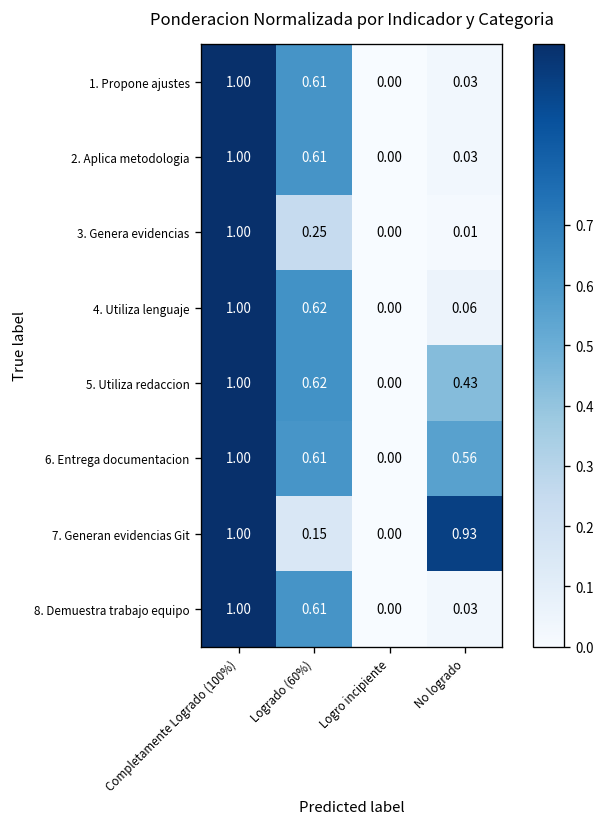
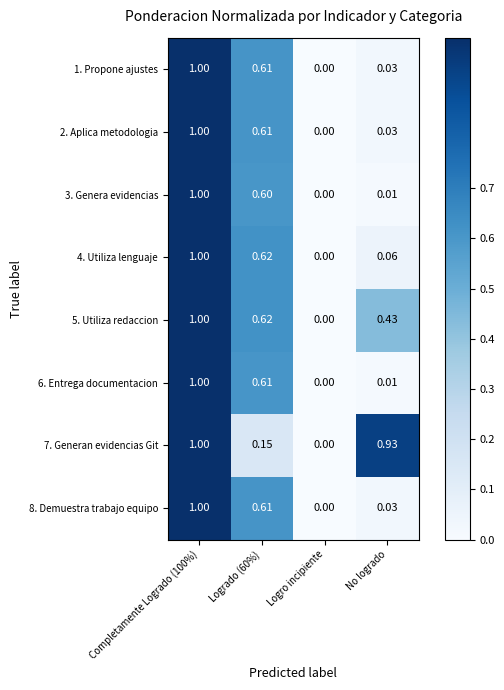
3. Genera evidencias, Logrado (60%): 0.25 -> 0.60
6. Entrega documentacion, No logrado: 0.56 -> 0.01
